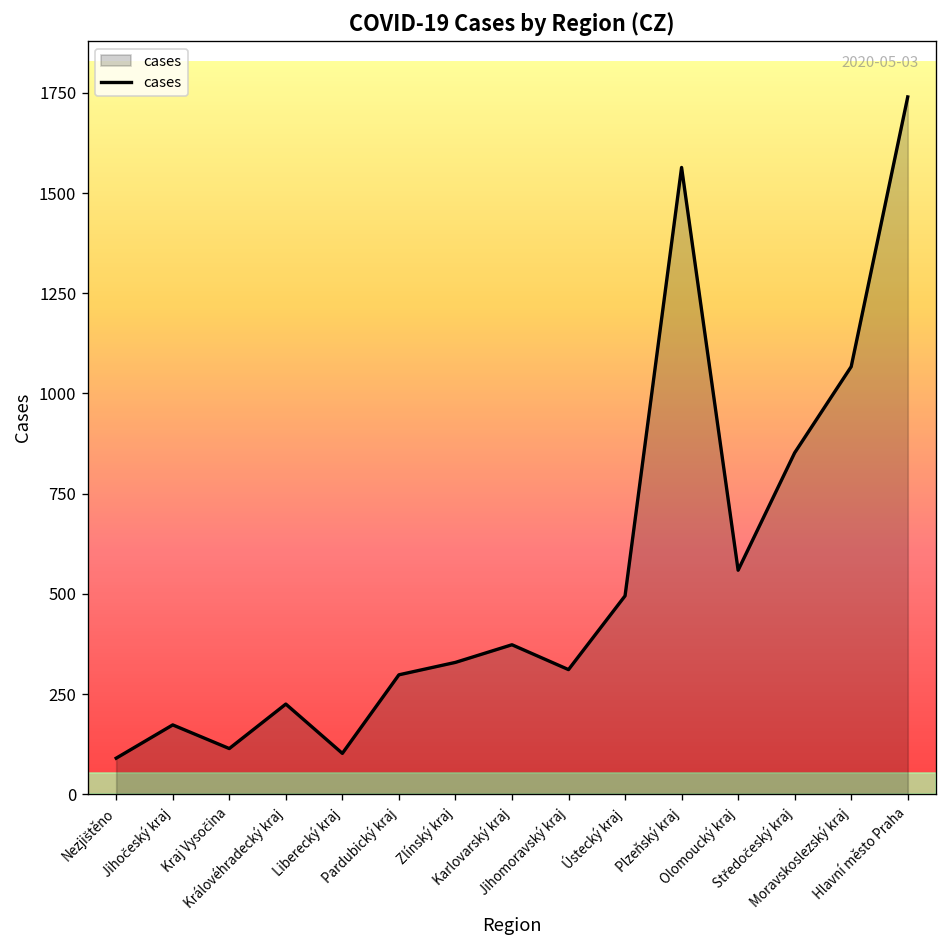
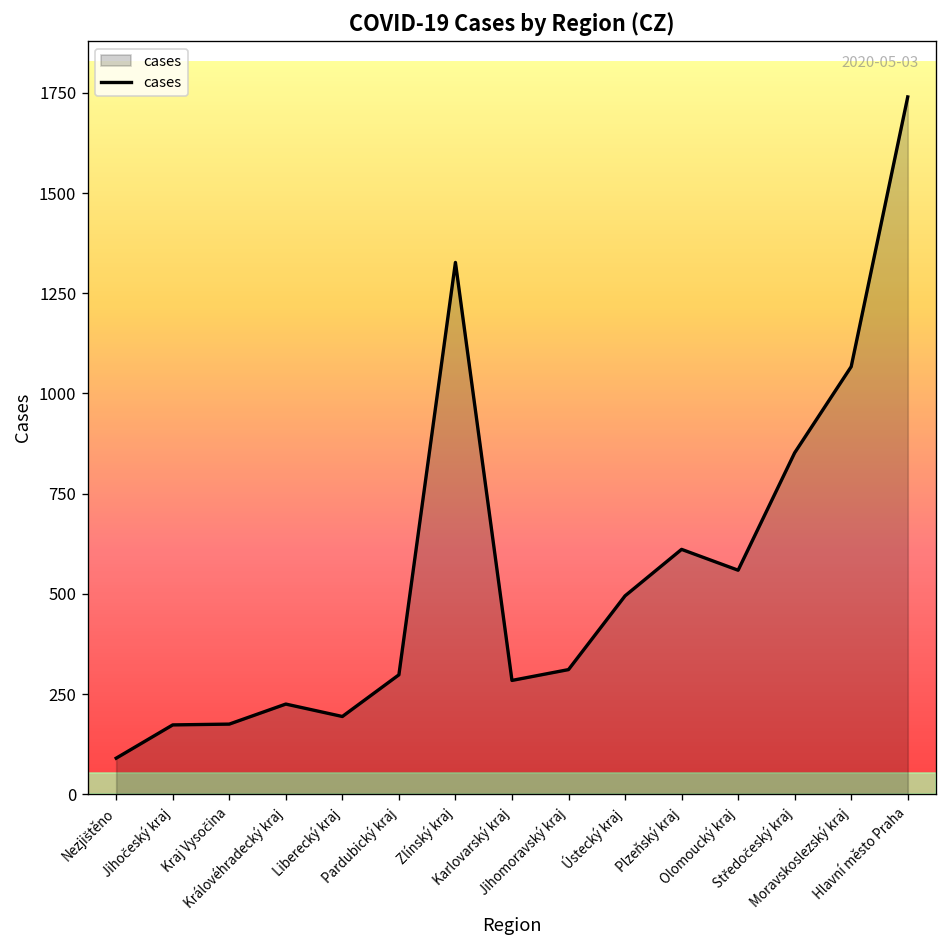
Kraj Vysočina: 110 -> 180
Liberecký kraj: 100 -> 190
Zlínský kraj: 330 -> 1330
Karlovarský kraj: 370 -> 280
Plzeňský kraj: 1560 -> 610
